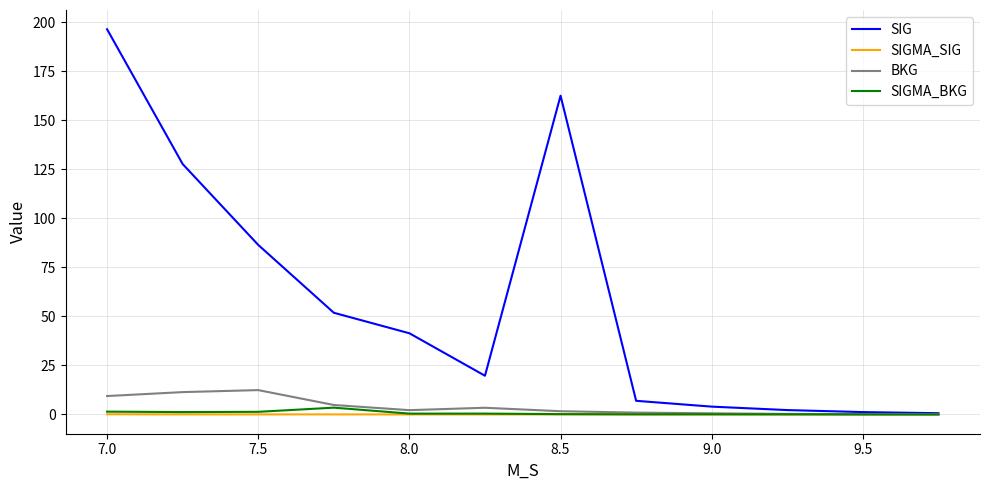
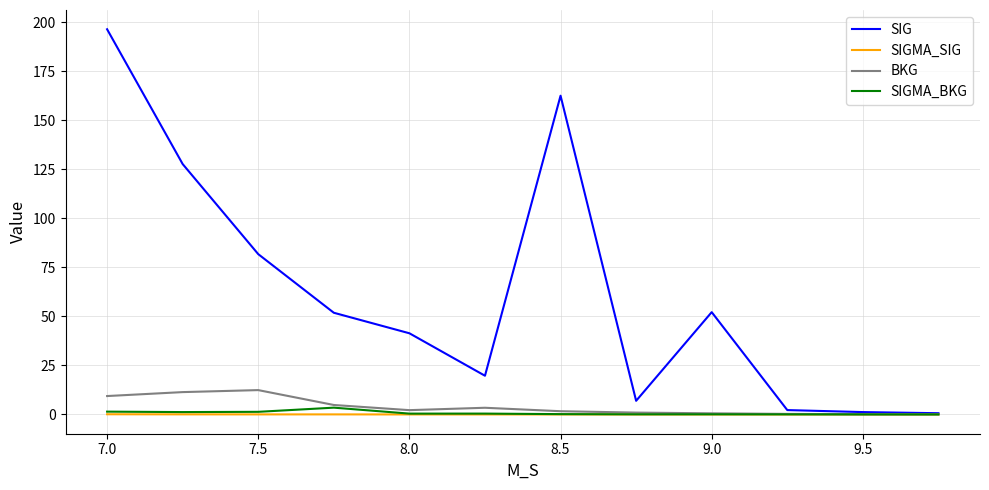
SIG, 7.5: 87 -> 82
SIG, 9.0: 4 -> 52
